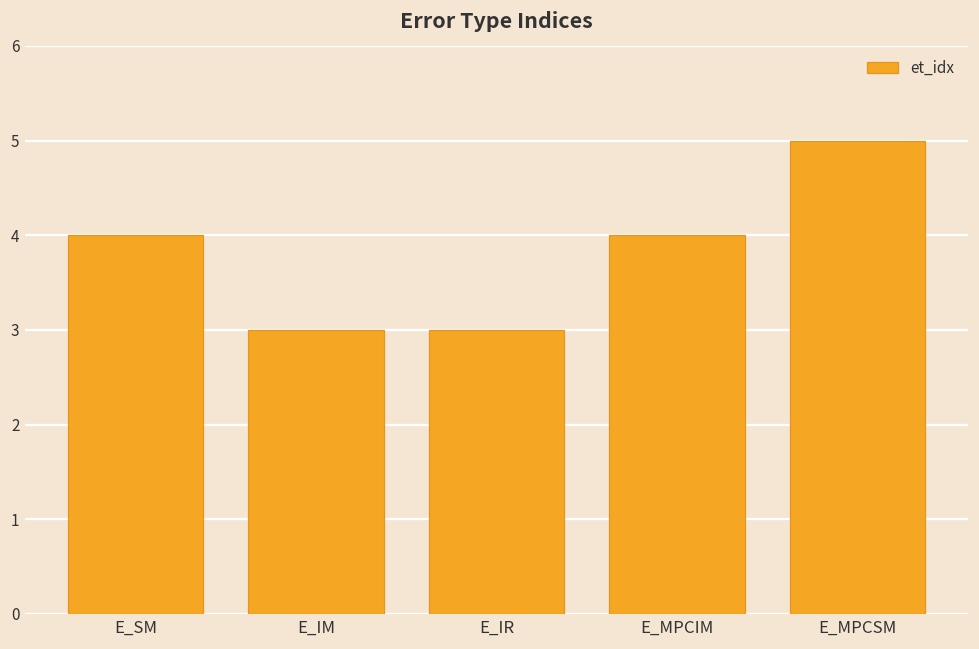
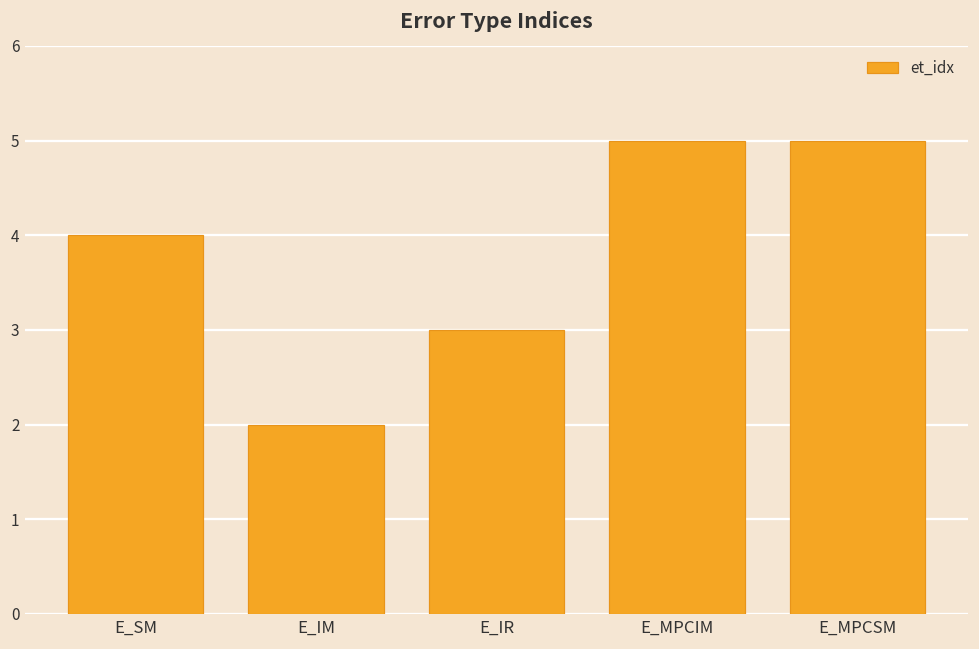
E_IM: 3 -> 2
E_MPCIM: 4 -> 5
